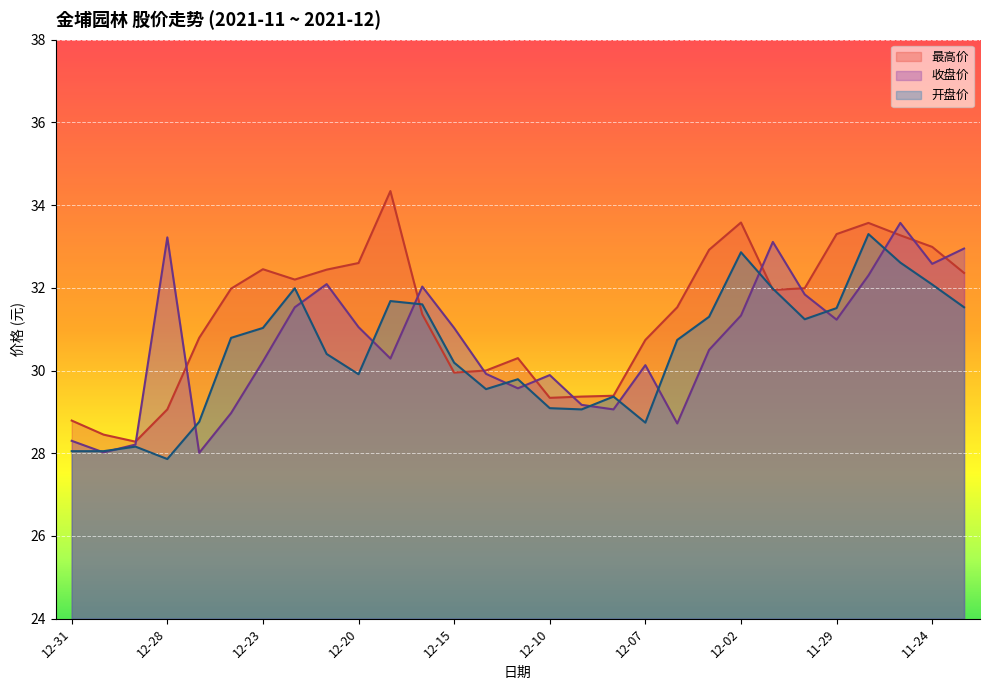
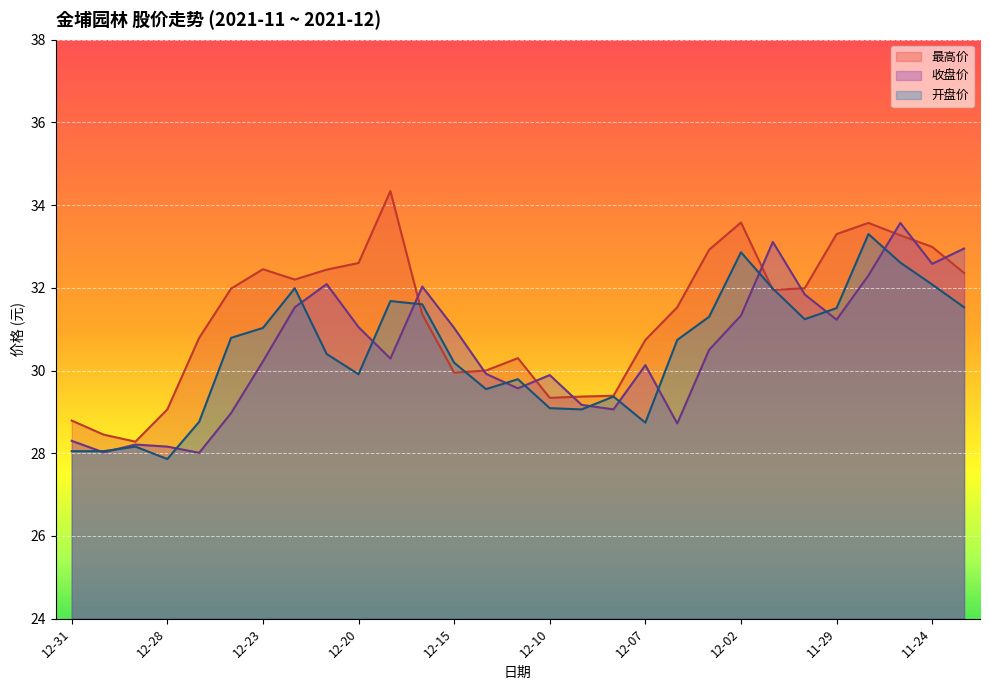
收盘价, 12-28: 33.2 -> 28.2
